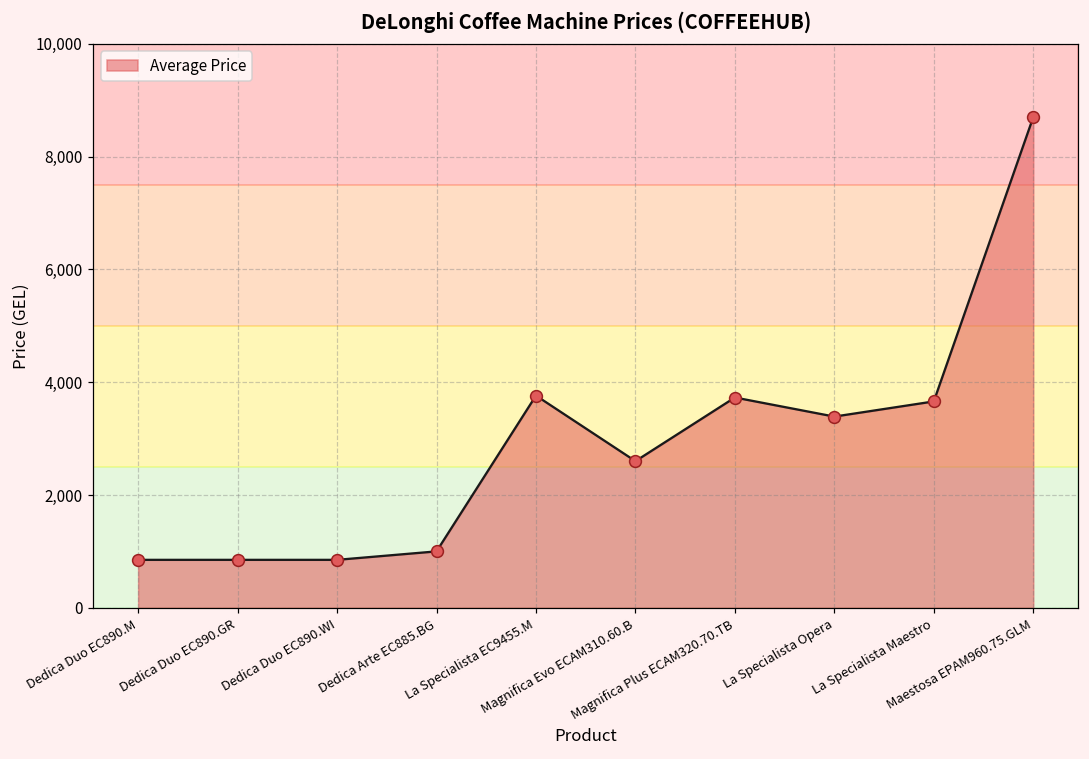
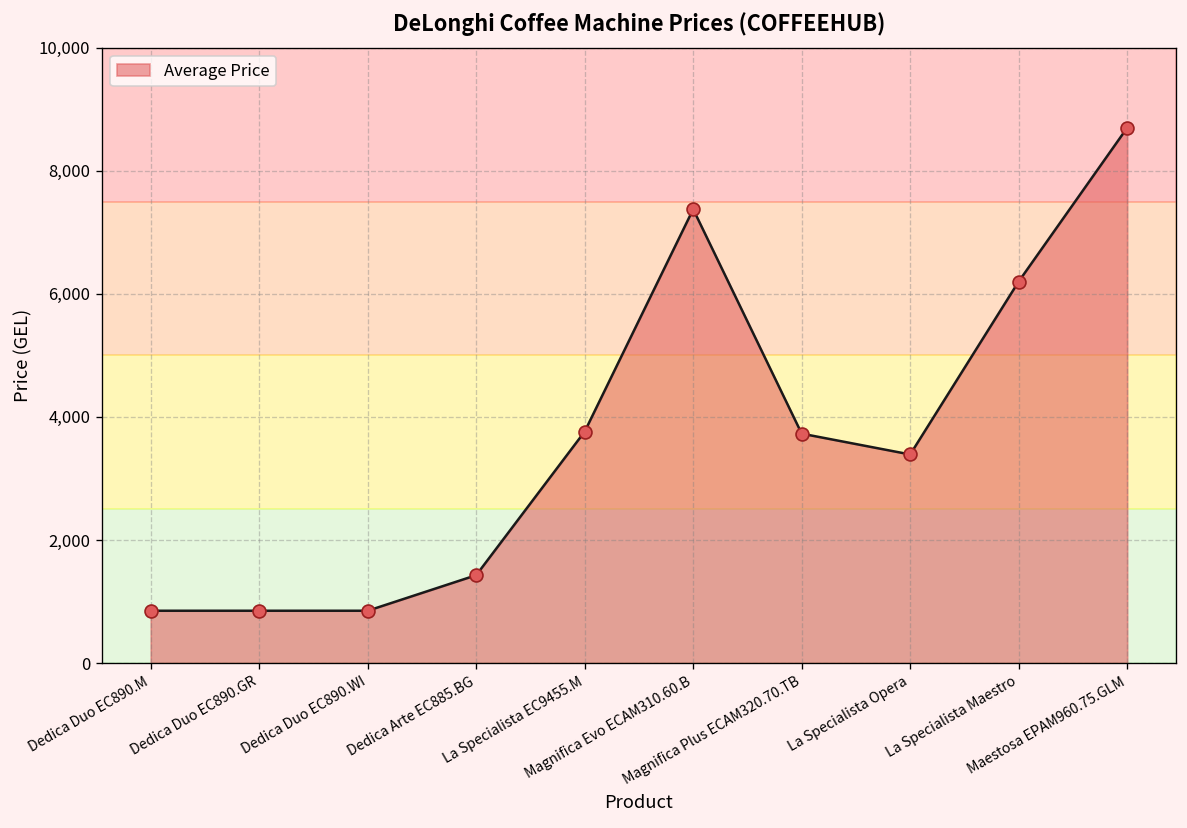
Dedica Arte EC885.BG: 1,000 -> 1,400
Magnifica Evo ECAM310.60.B: 2,600 -> 7,400
La Specialista Maestro: 3,700 -> 6,200
